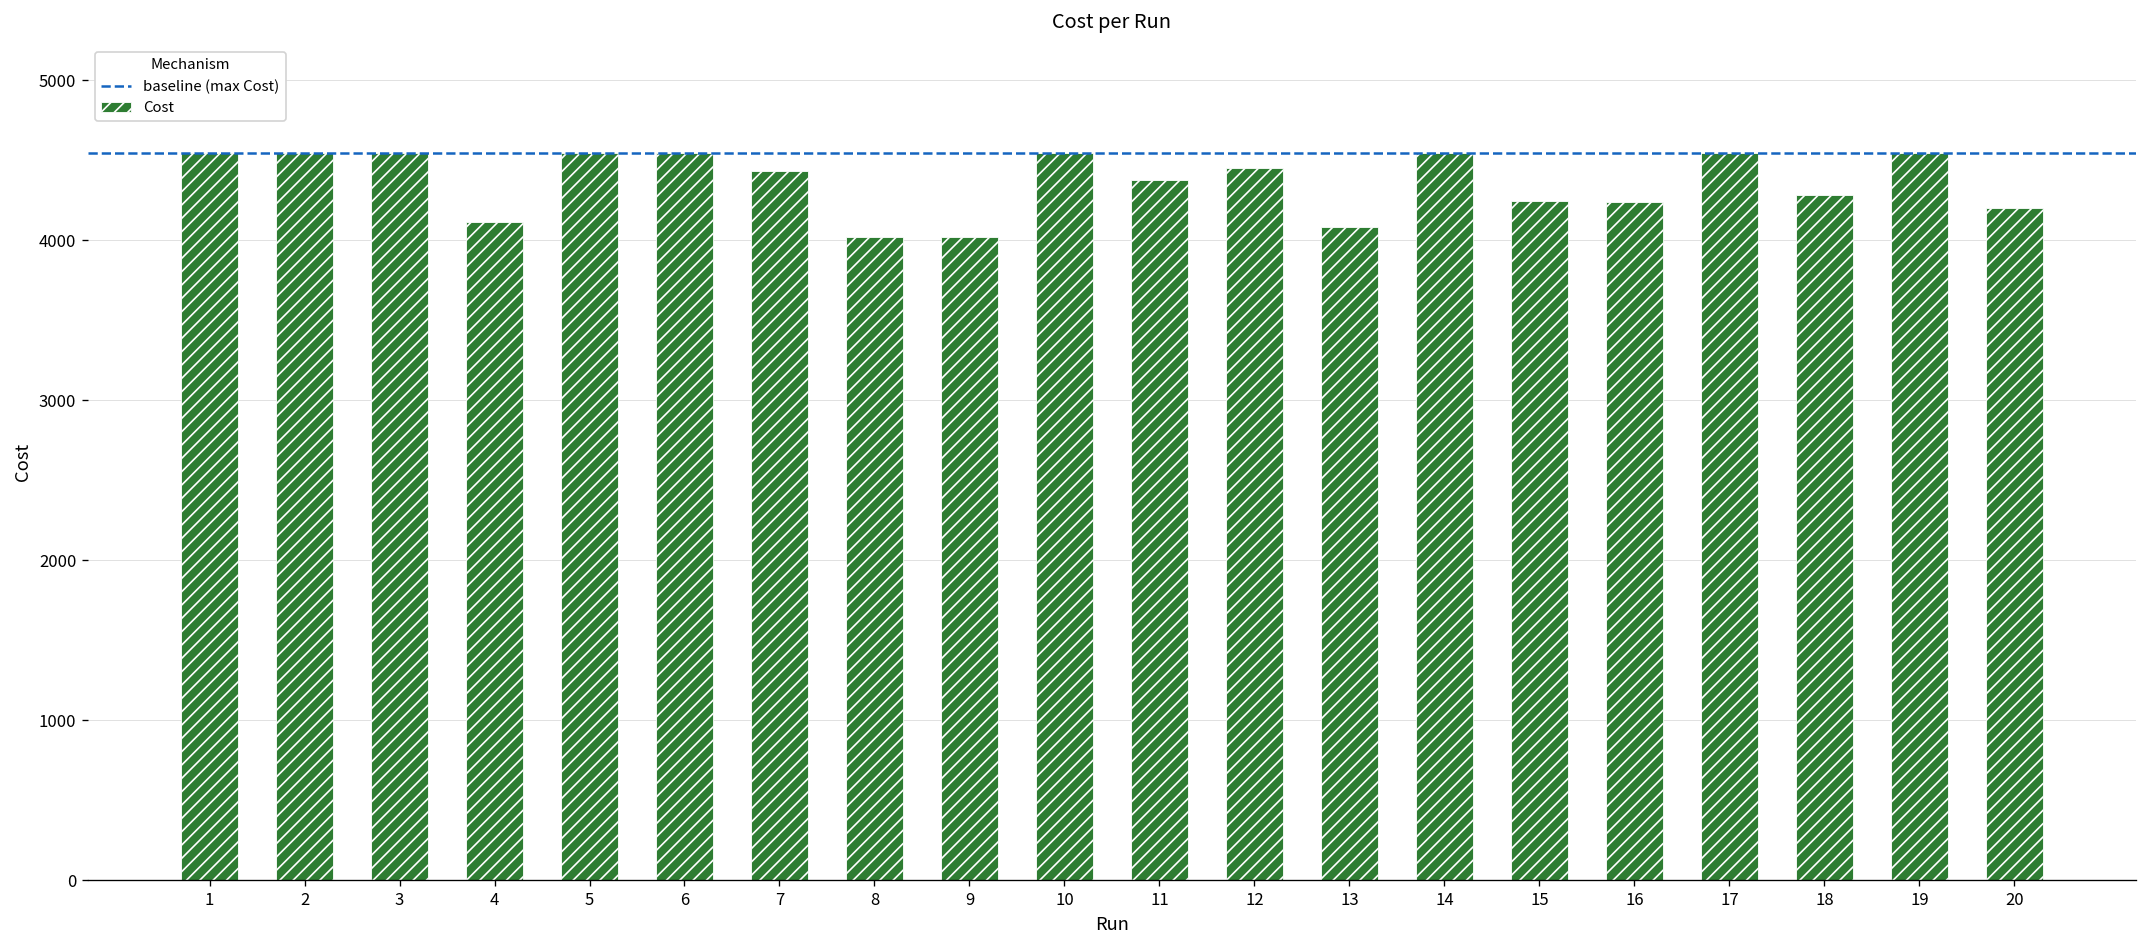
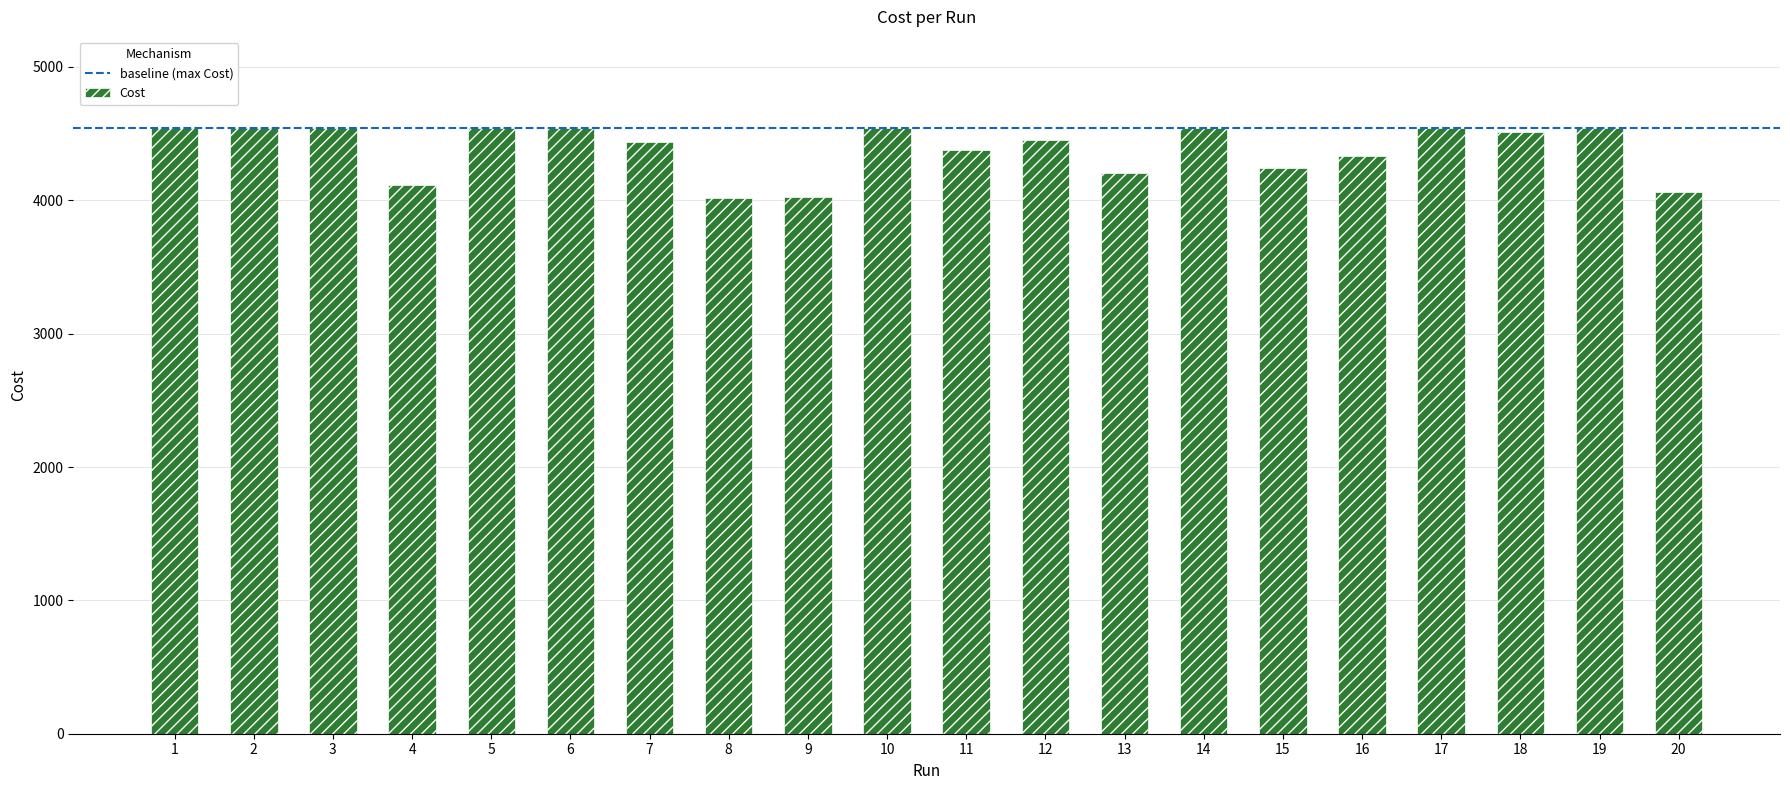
13: 4080 -> 4200
16: 4240 -> 4330
18: 4280 -> 4510
20: 4200 -> 4060
